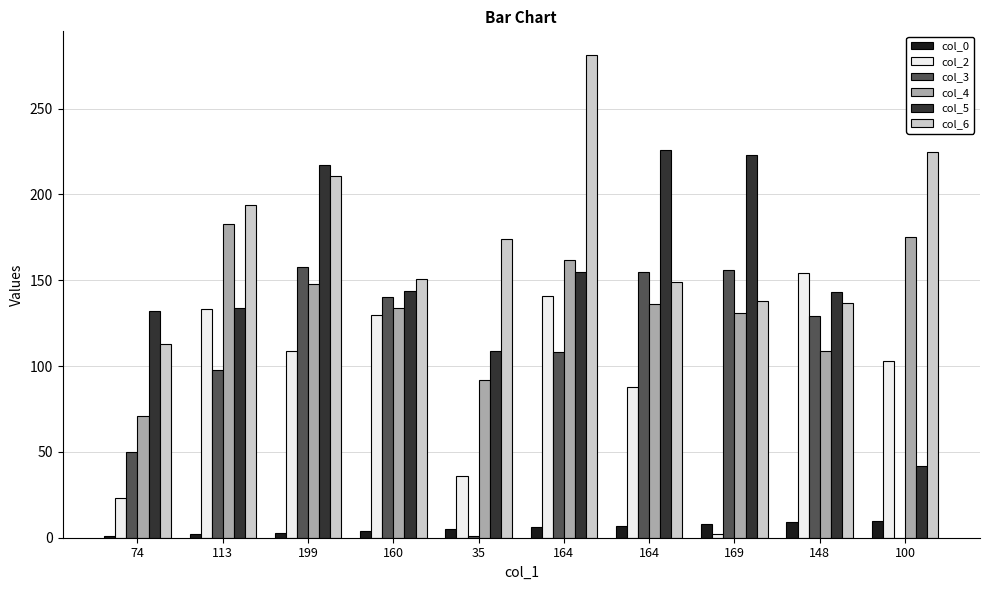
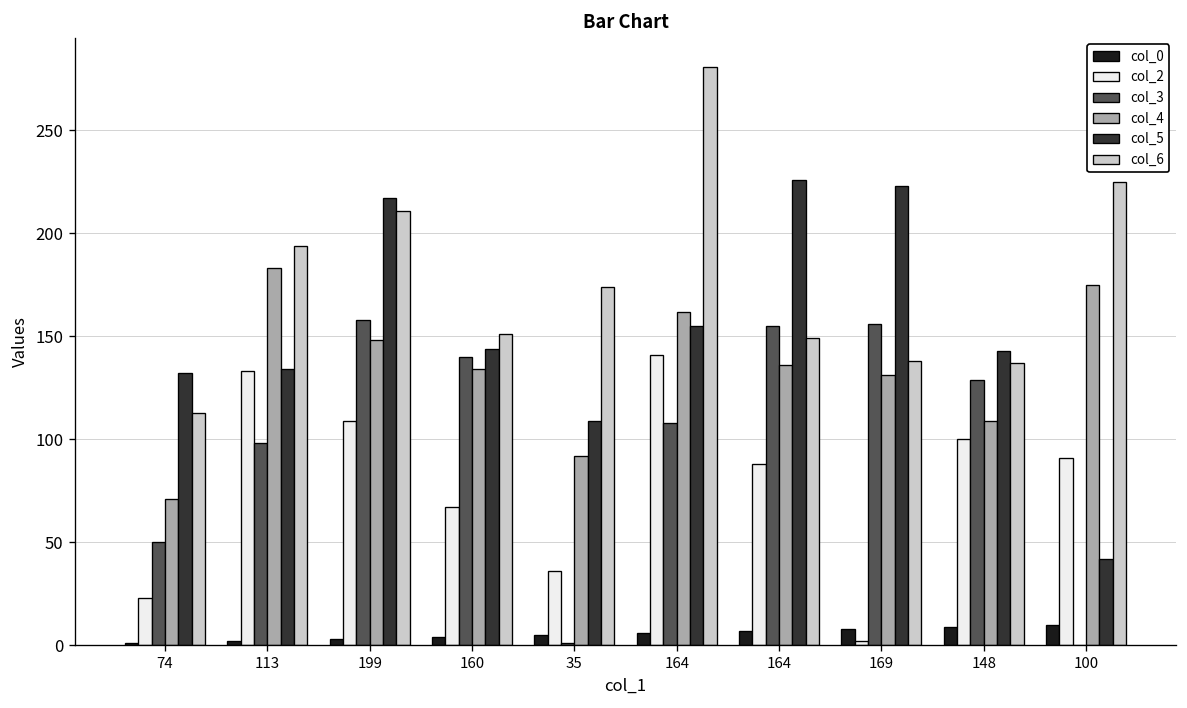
col_2, 160: 130 -> 67
col_2, 148: 154 -> 100
col_2, 100: 103 -> 91
